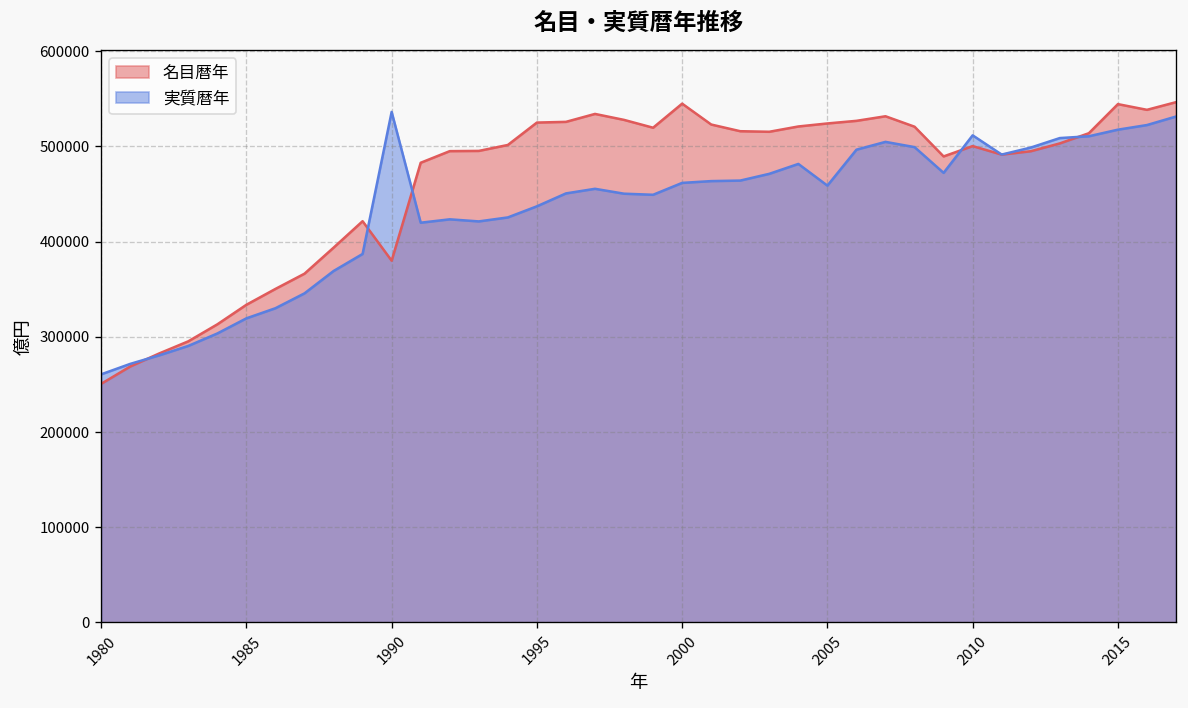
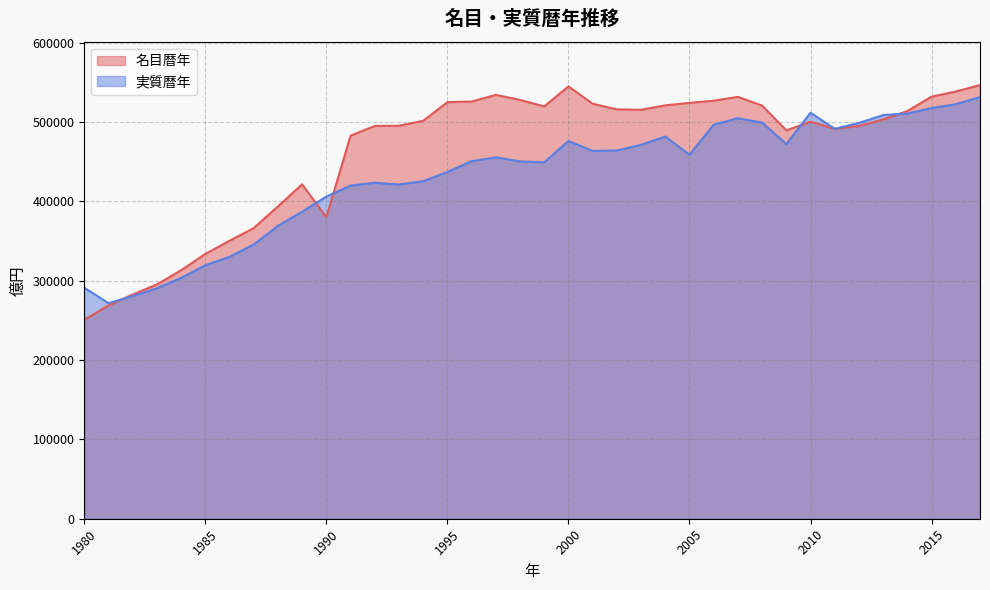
実質暦年, 1980: 260000 -> 290000
実質暦年, 1990: 540000 -> 410000
実質暦年, 2000: 460000 -> 480000
名目暦年, 2015: 540000 -> 530000
